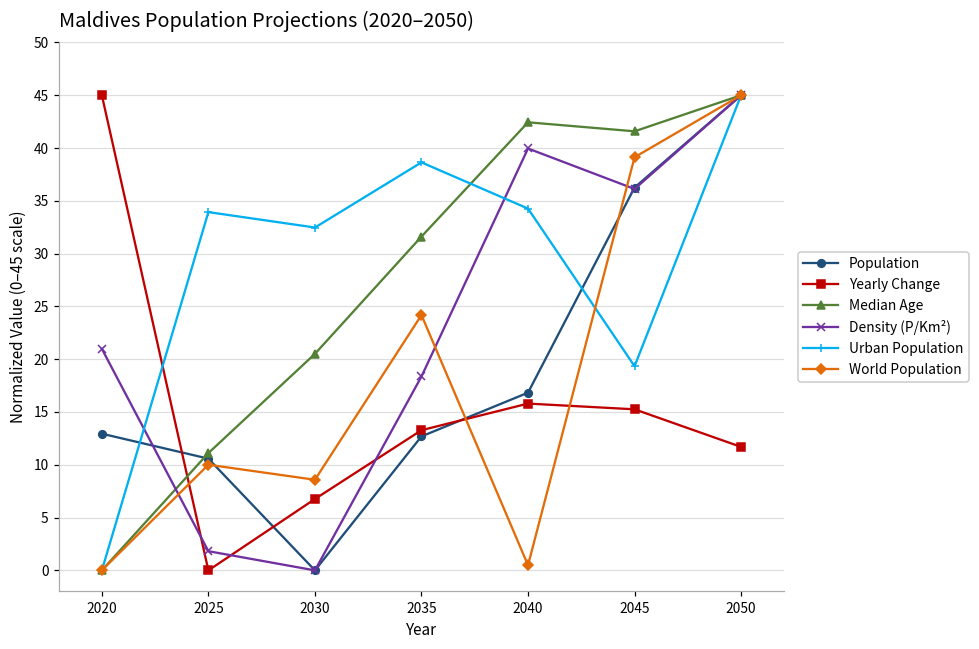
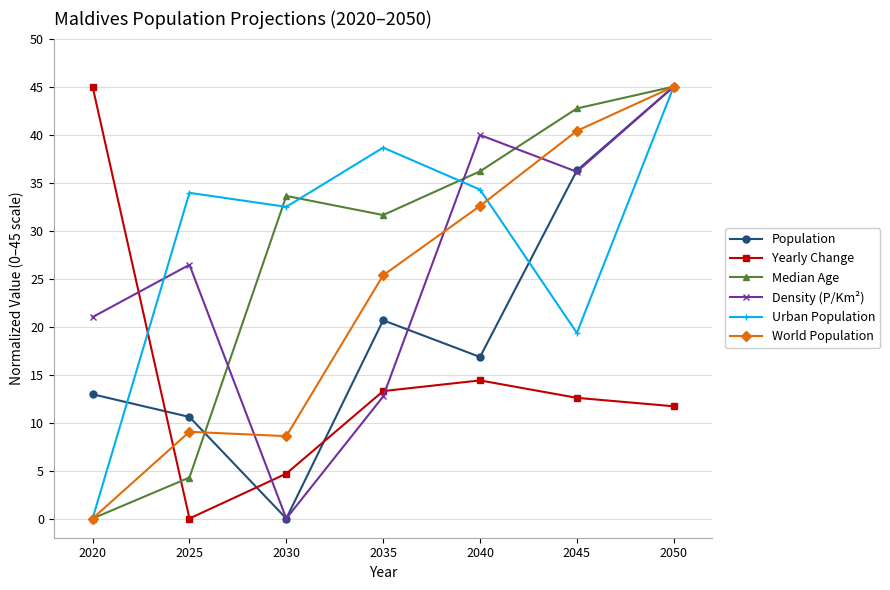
Median Age, 2025: 11 -> 4
Density (P/Km²), 2025: 2 -> 26
World Population, 2025: 10 -> 9
Yearly Change, 2030: 7 -> 5
Median Age, 2030: 21 -> 34
Population, 2035: 13 -> 21
Density (P/Km²), 2035: 18 -> 13
World Population, 2035: 24 -> 25
Yearly Change, 2040: 16 -> 14
Median Age, 2040: 42 -> 36
World Population, 2040: 0 -> 33
Yearly Change, 2045: 15 -> 13
Median Age, 2045: 42 -> 43
World Population, 2045: 39 -> 40
